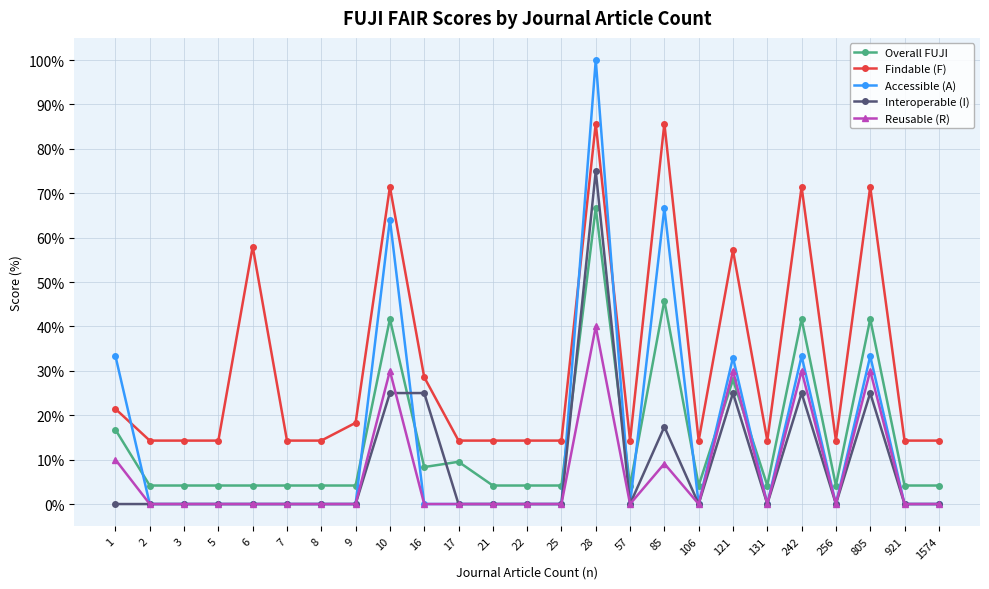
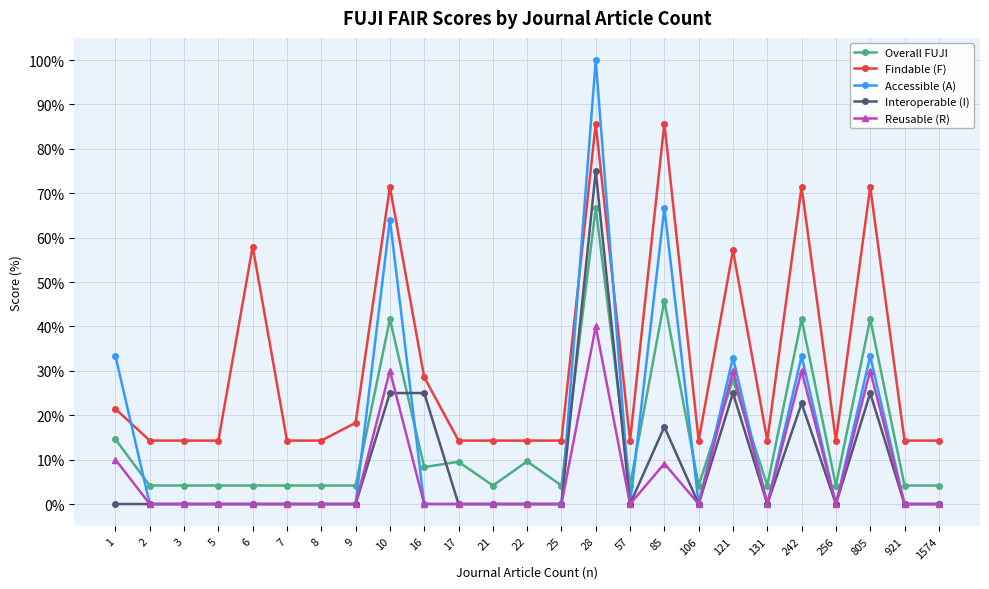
Overall FUJI, 1: 17% -> 15%
Overall FUJI, 22: 4% -> 10%
Interoperable (I), 242: 25% -> 23%
